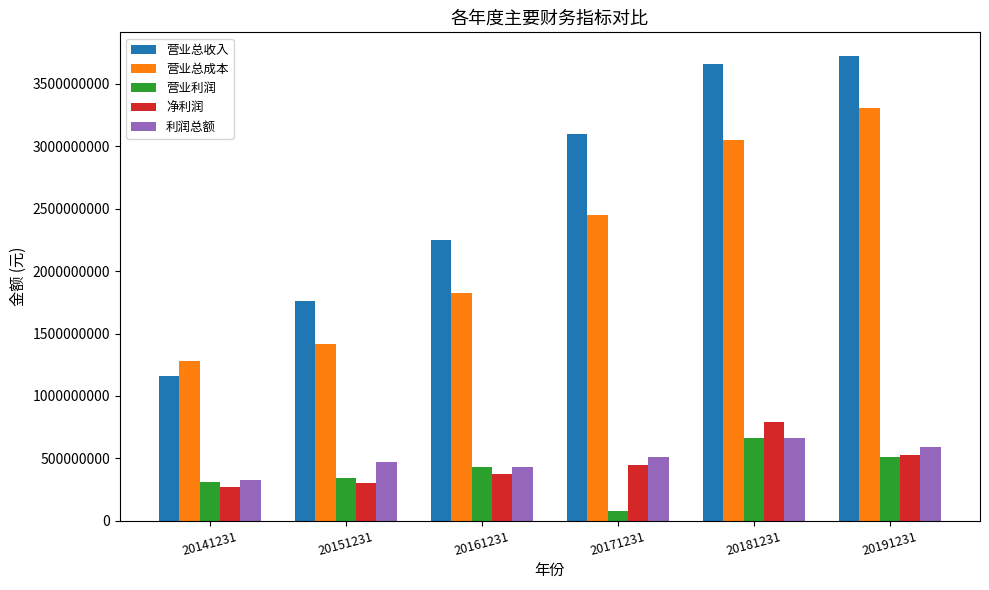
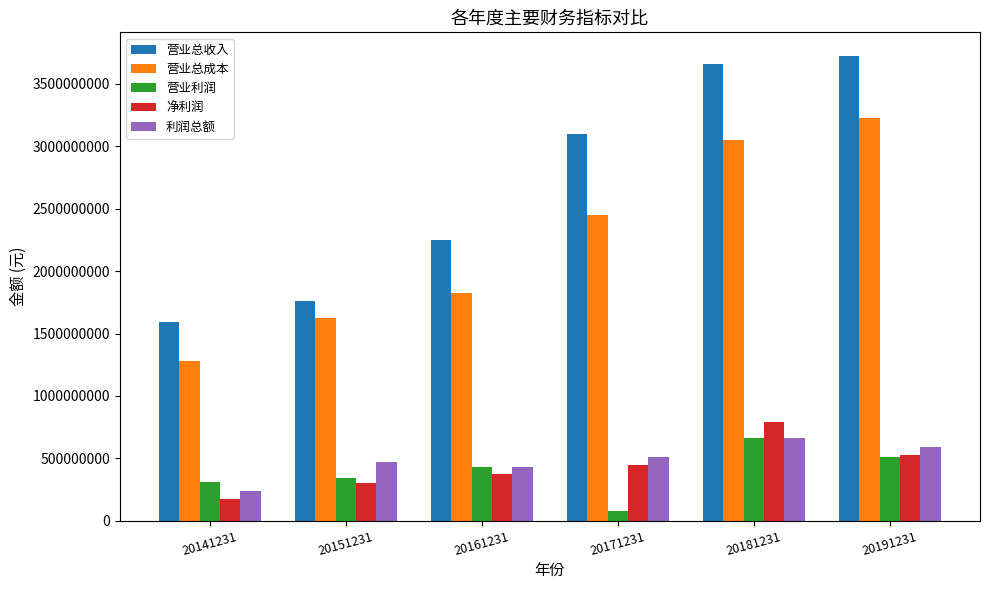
营业总收入, 20141231: 1160000000 -> 1590000000
净利润, 20141231: 270000000 -> 180000000
利润总额, 20141231: 320000000 -> 240000000
营业总成本, 20151231: 1420000000 -> 1630000000
营业总成本, 20191231: 3310000000 -> 3230000000
